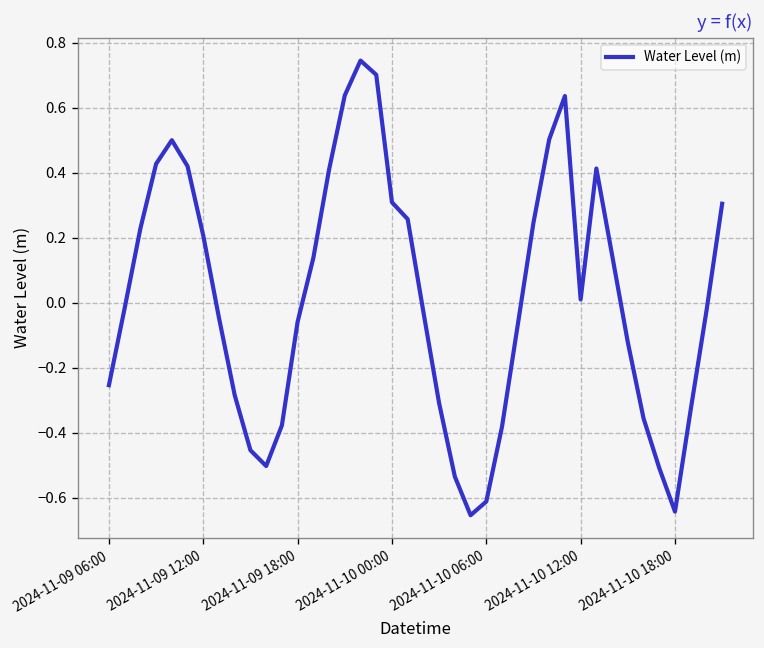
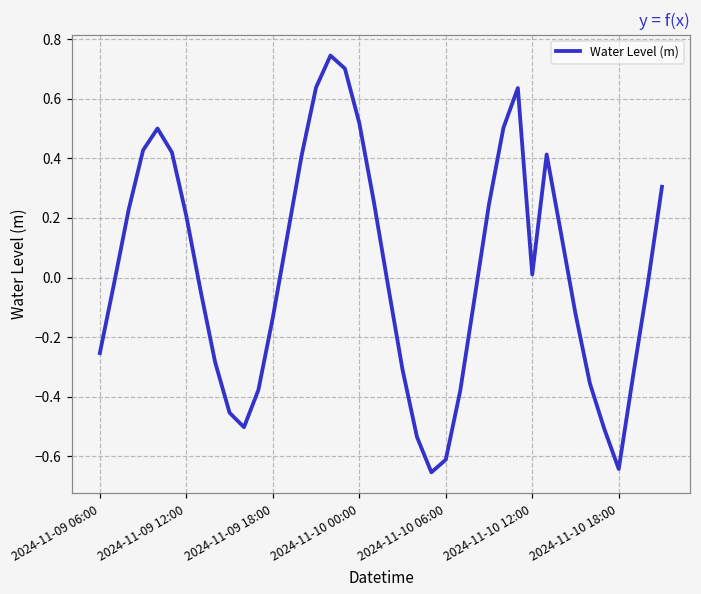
2024-11-09 18:00: -0.06 -> -0.13
2024-11-10 00:00: 0.31 -> 0.52
